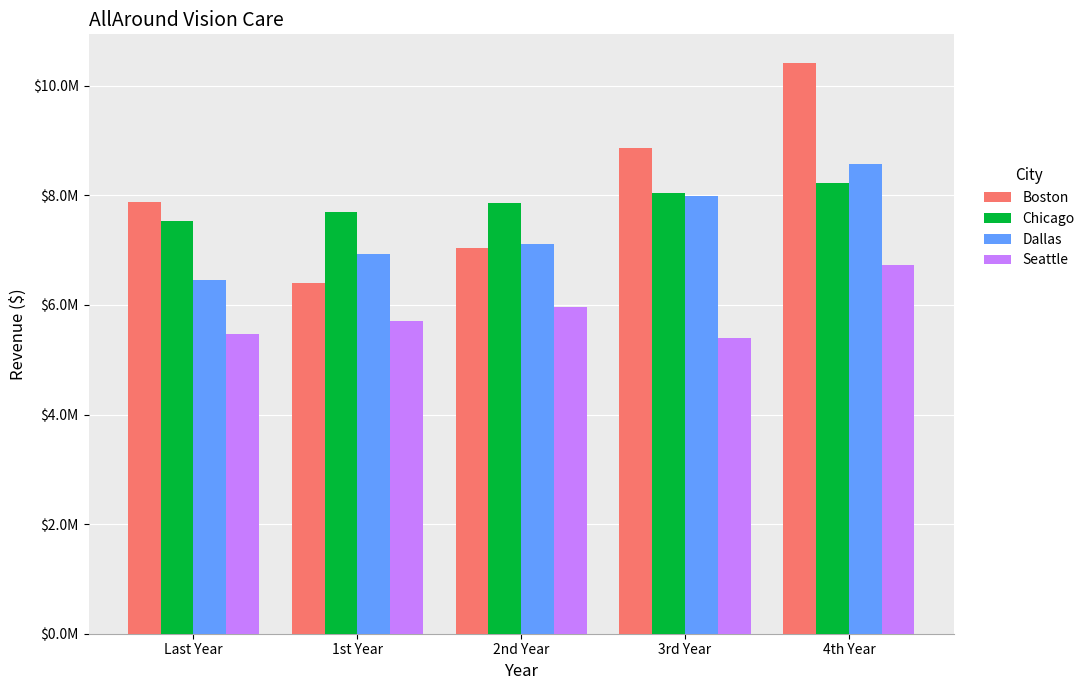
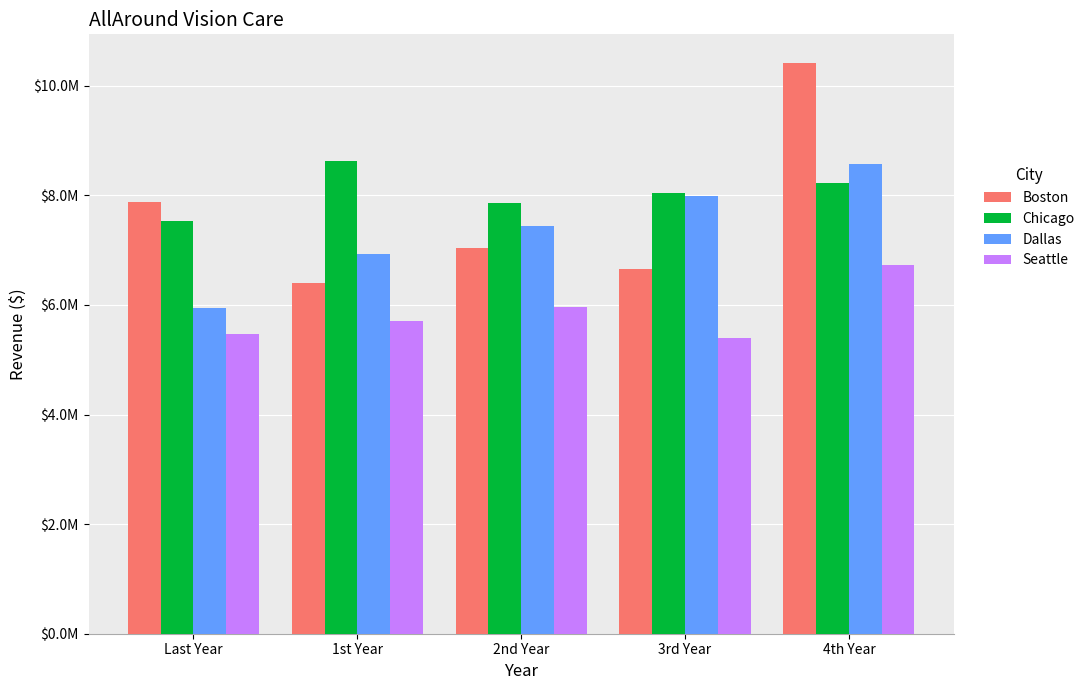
Dallas, Last Year: $6500000 -> $5900000
Chicago, 1st Year: $7700000 -> $8600000
Dallas, 2nd Year: $7100000 -> $7400000
Boston, 3rd Year: $8900000 -> $6600000
